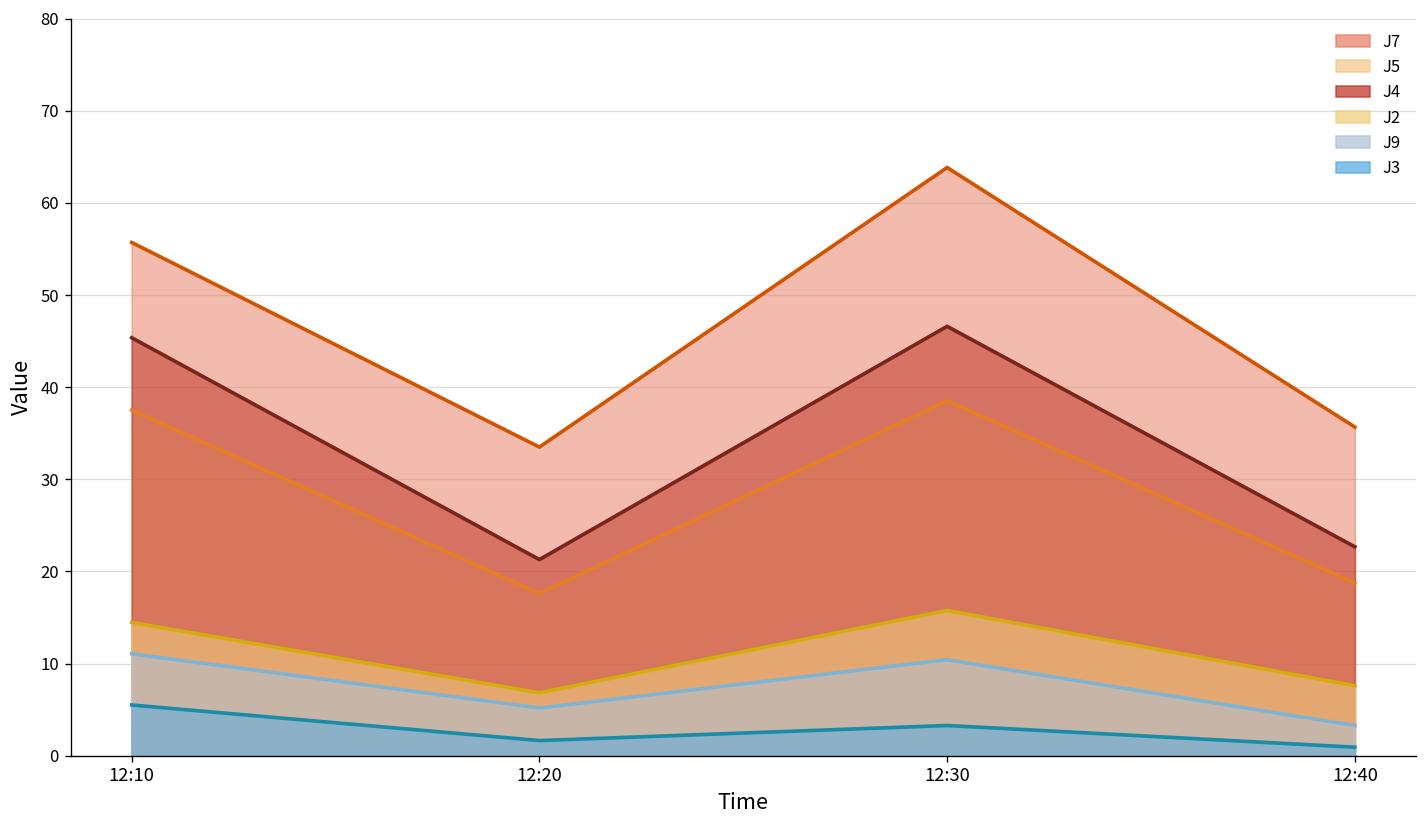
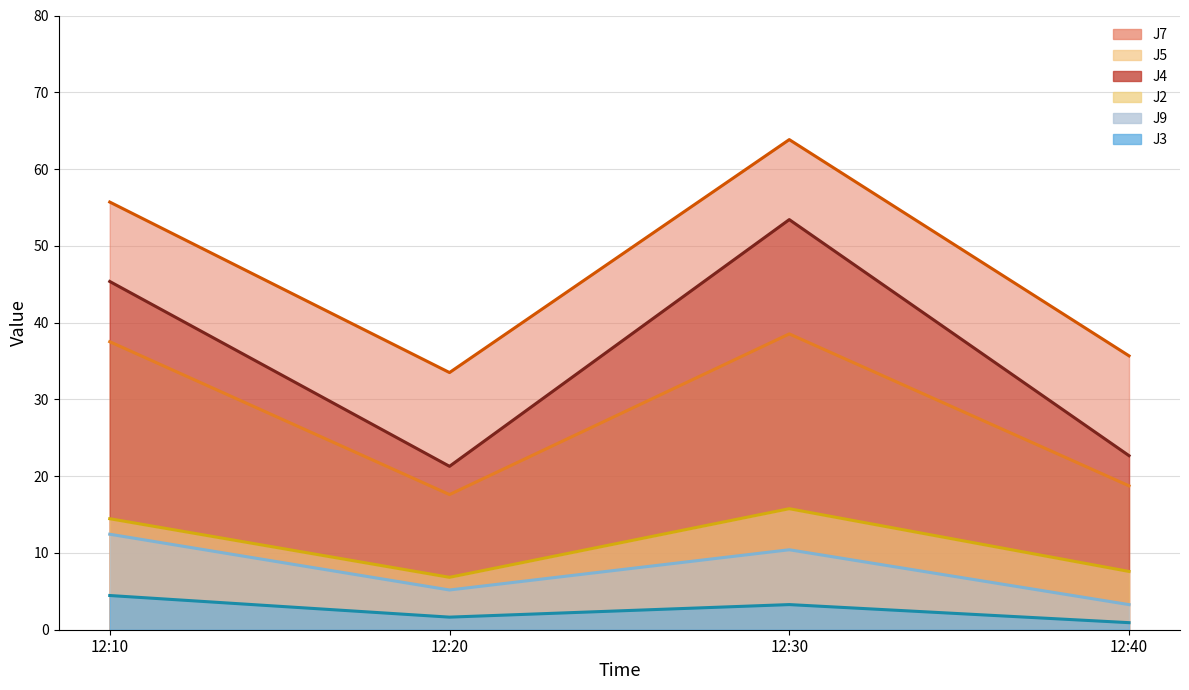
J9, 12:10: 11 -> 12
J3, 12:10: 6 -> 4
J4, 12:30: 47 -> 53
